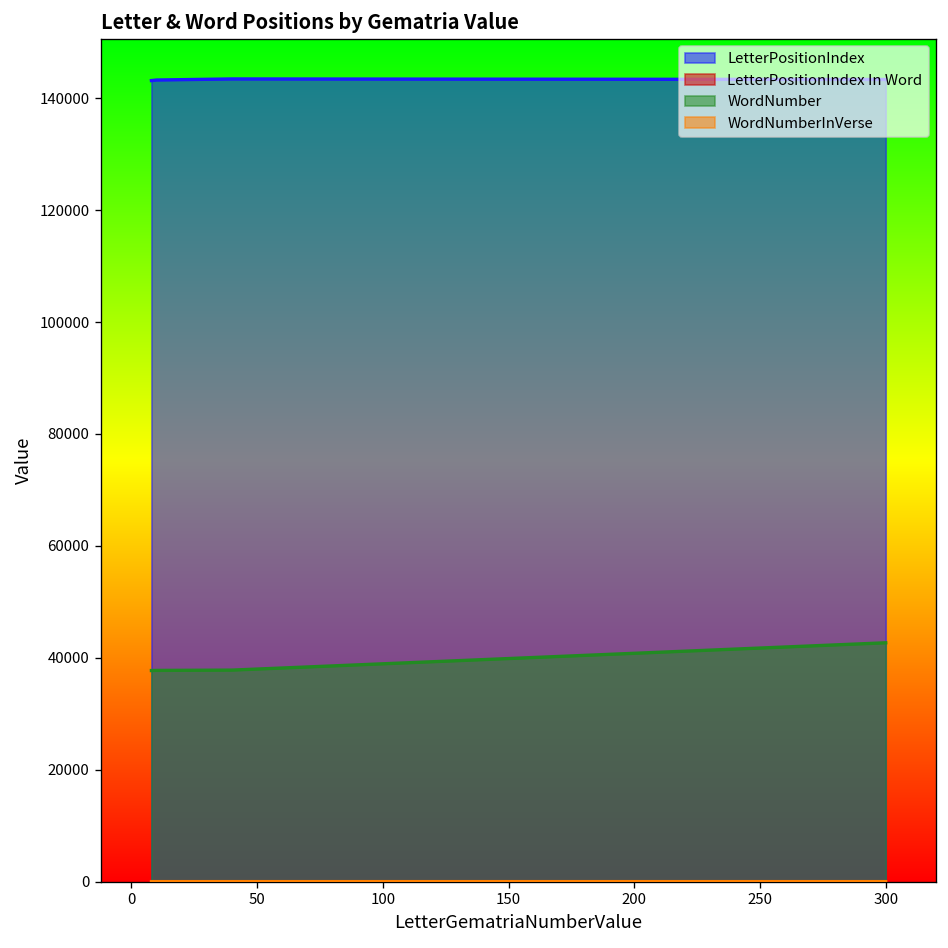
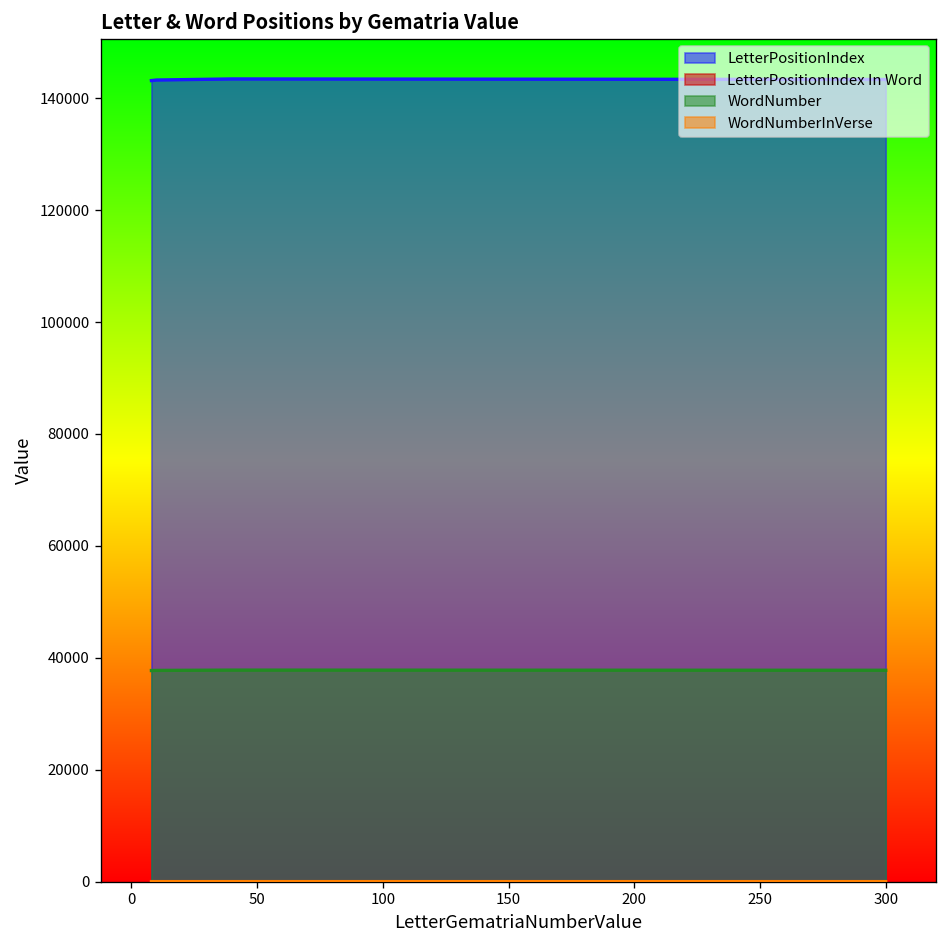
WordNumber, 300: 43000 -> 38000
